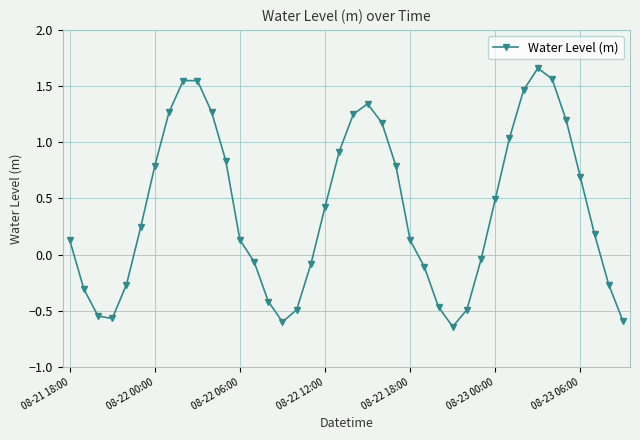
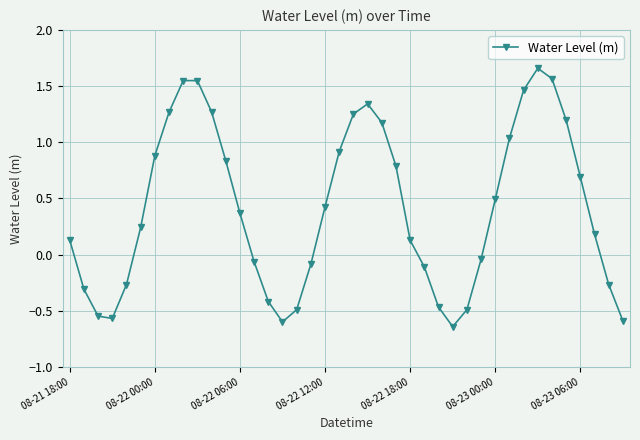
08-22 00:00: 0.79 -> 0.88
08-22 06:00: 0.13 -> 0.37
